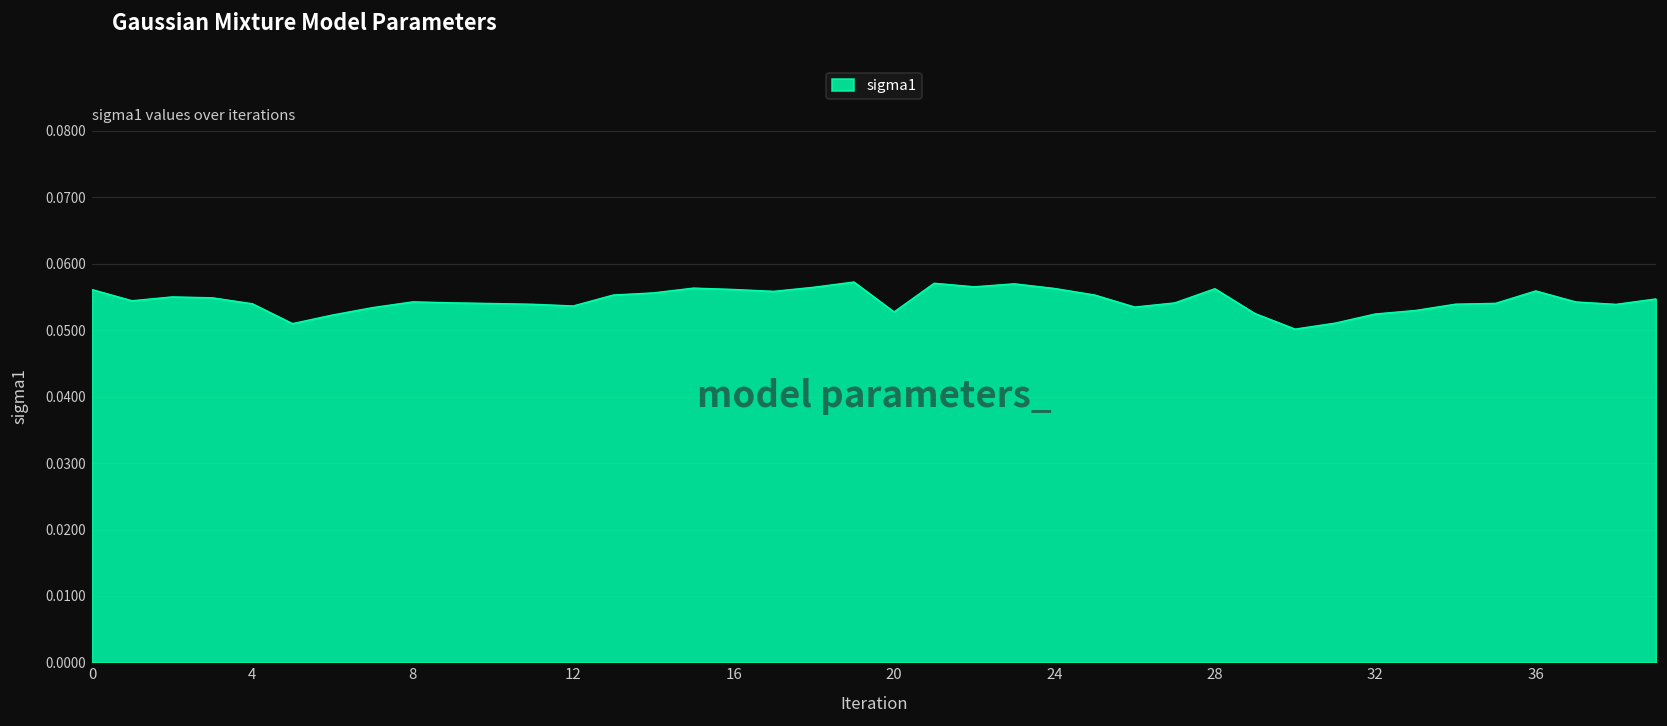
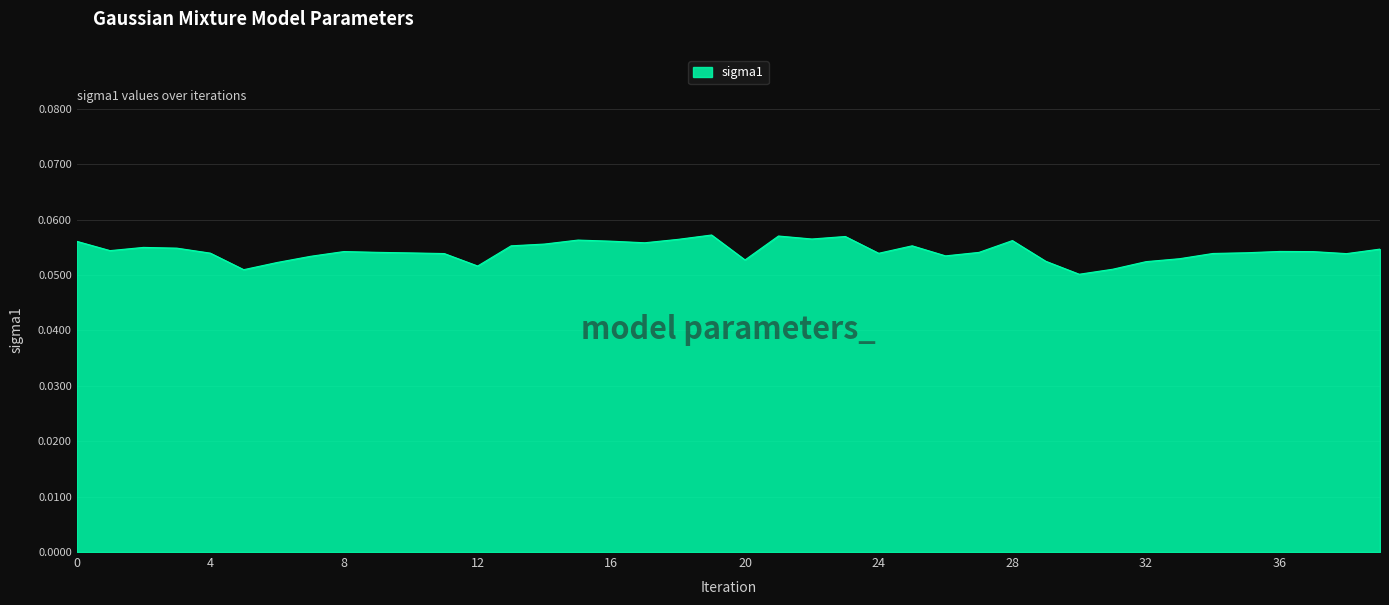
12: 0.054 -> 0.052
24: 0.056 -> 0.054
36: 0.056 -> 0.054
